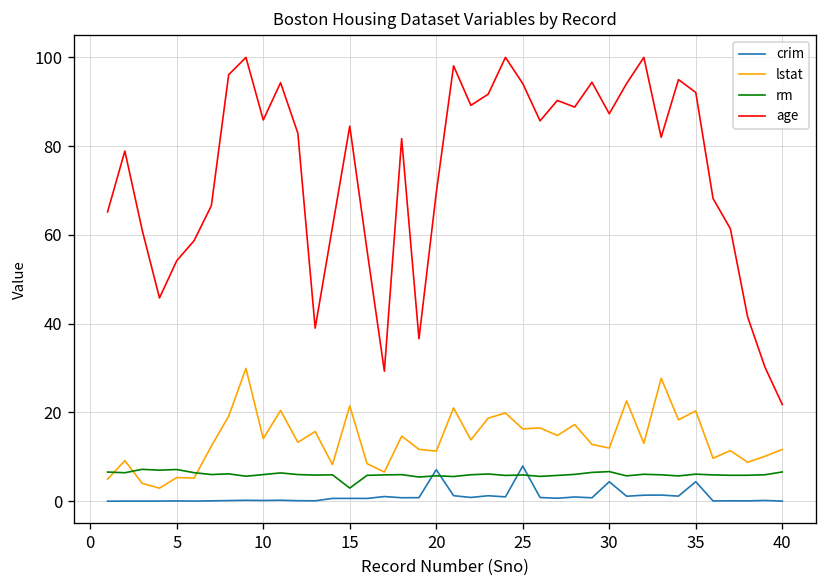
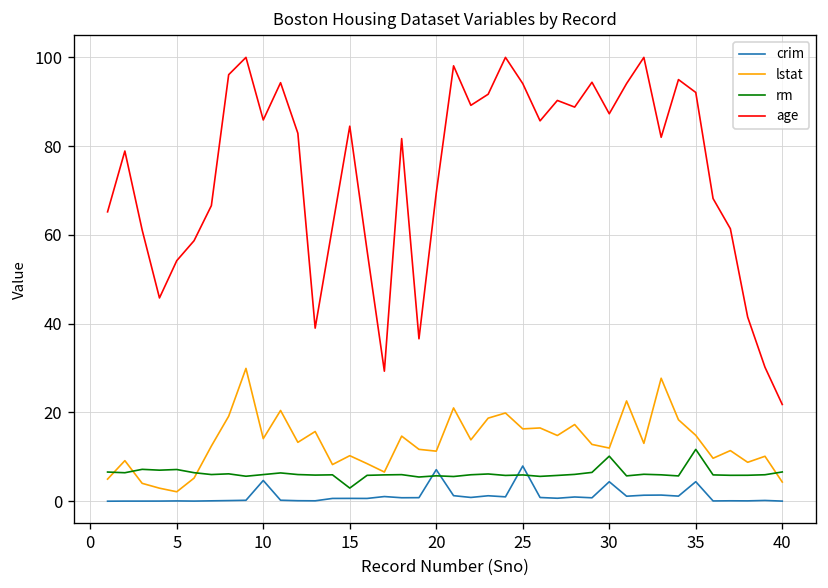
lstat, 5: 5 -> 2
crim, 10: 0 -> 5
lstat, 15: 21 -> 10
rm, 30: 7 -> 10
lstat, 35: 20 -> 15
rm, 35: 6 -> 12
lstat, 40: 12 -> 4
